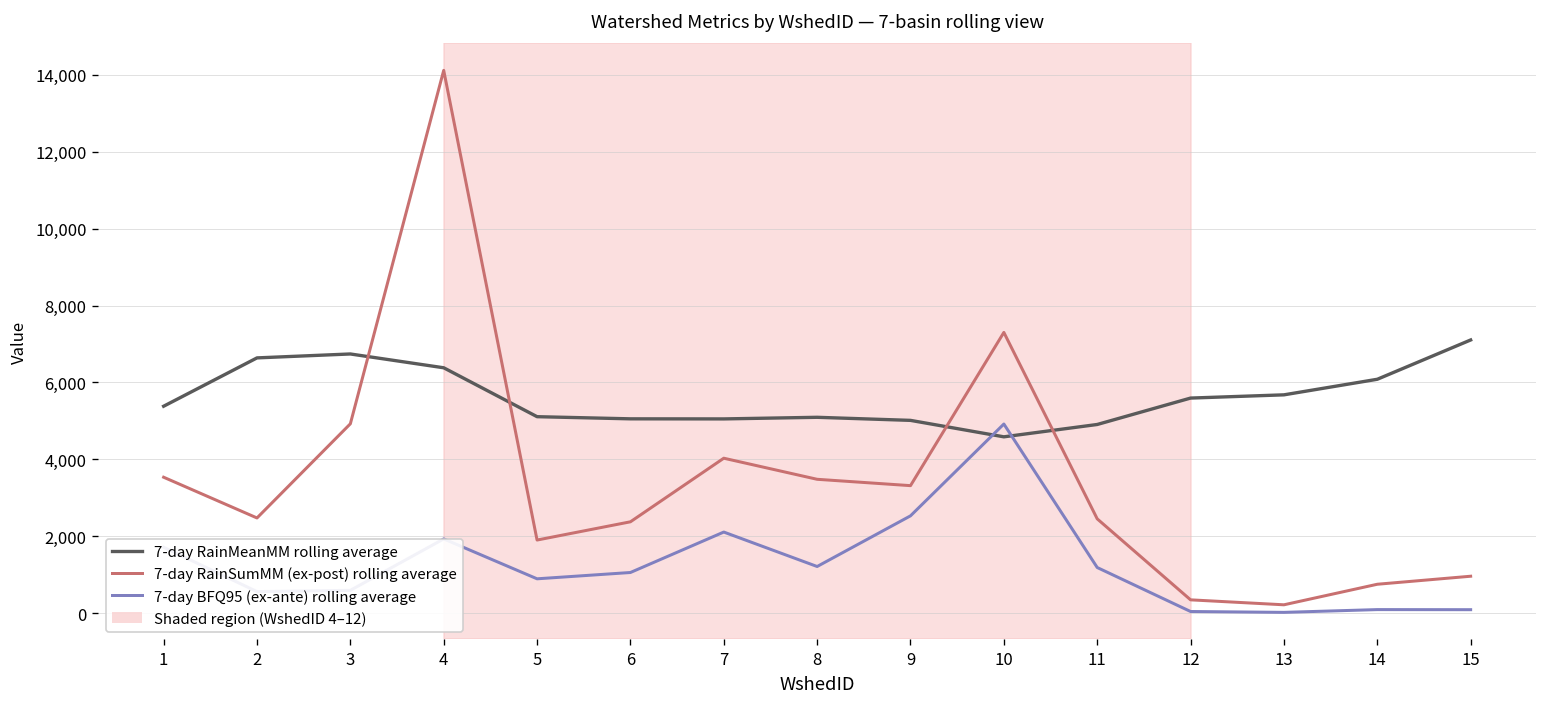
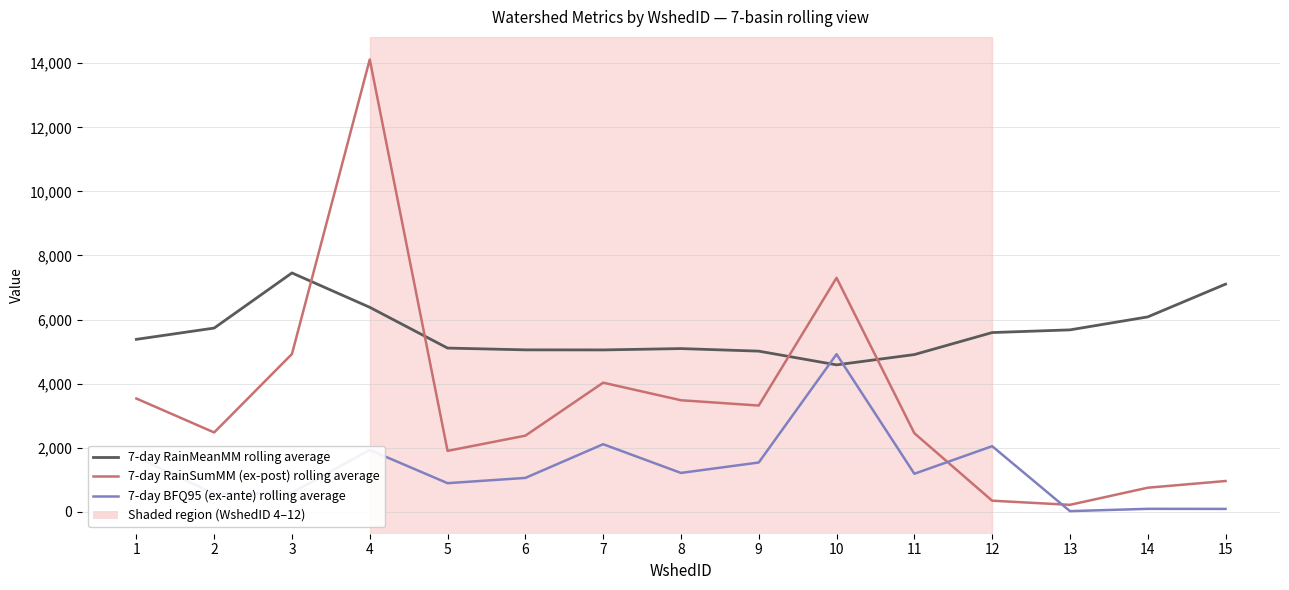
7-day RainMeanMM rolling average, 2: 6,600 -> 5,700
7-day RainMeanMM rolling average, 3: 6,700 -> 7,500
7-day BFQ95 (ex-ante) rolling average, 9: 2,500 -> 1,500
7-day BFQ95 (ex-ante) rolling average, 12: 0 -> 2,000
